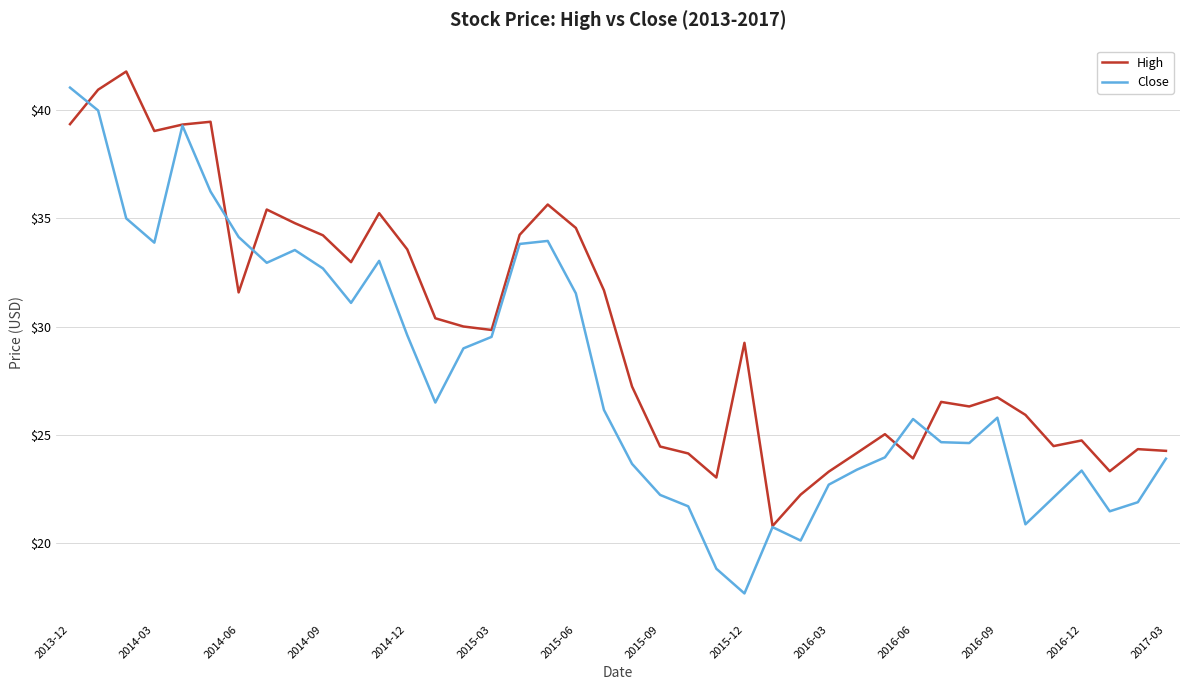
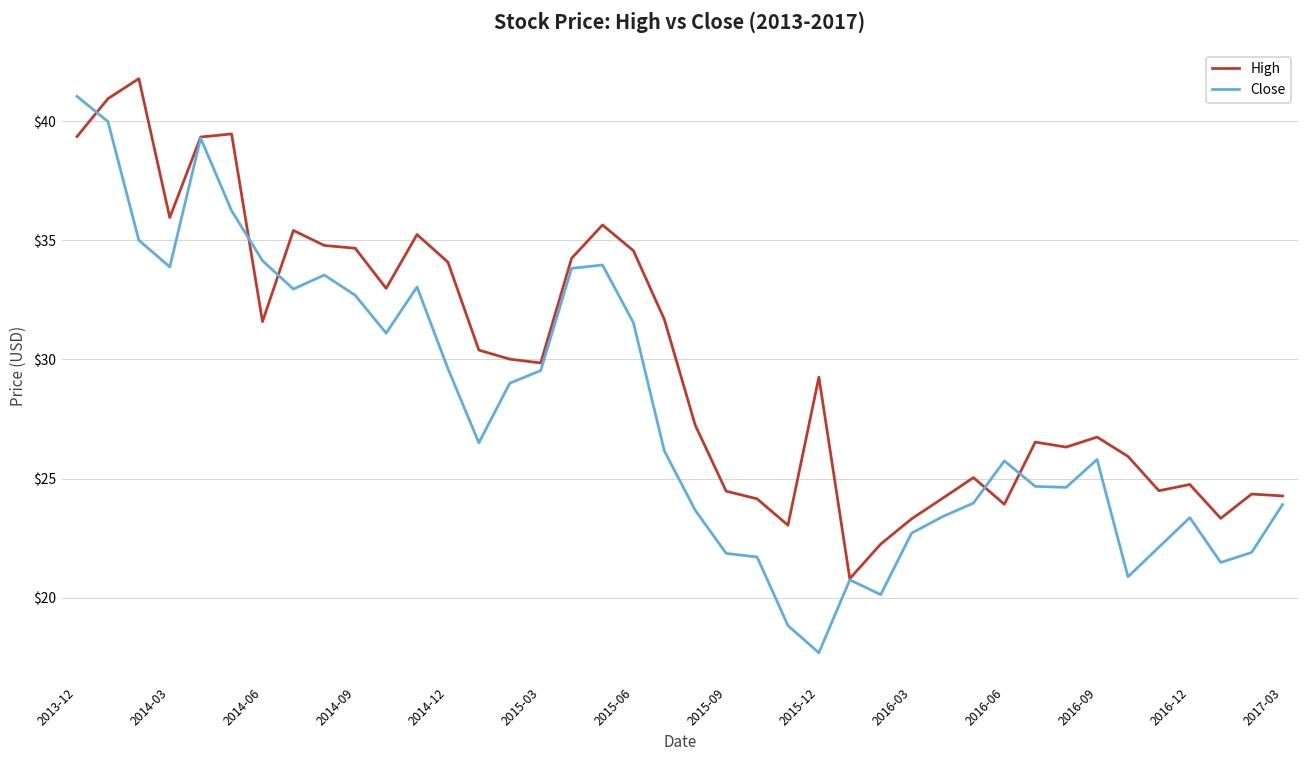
High, 2014-03: $39.0 -> $36.0
High, 2014-09: $34.2 -> $34.7
High, 2014-12: $33.6 -> $34.1
Close, 2015-09: $22.2 -> $21.9
